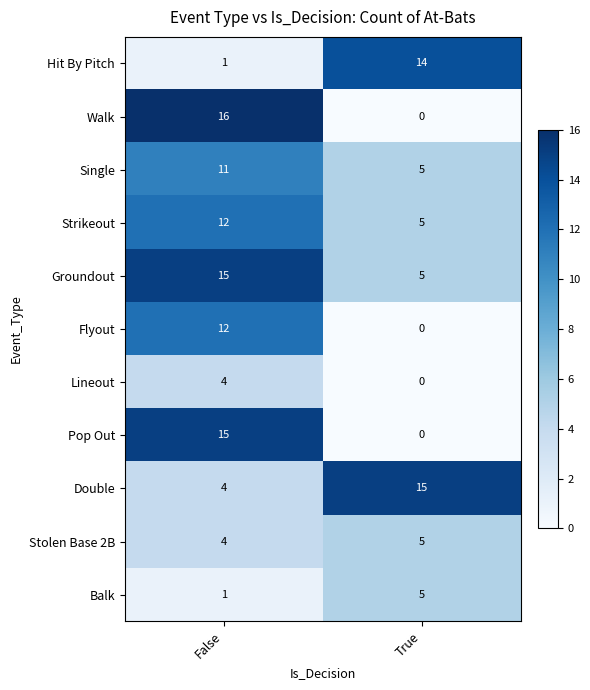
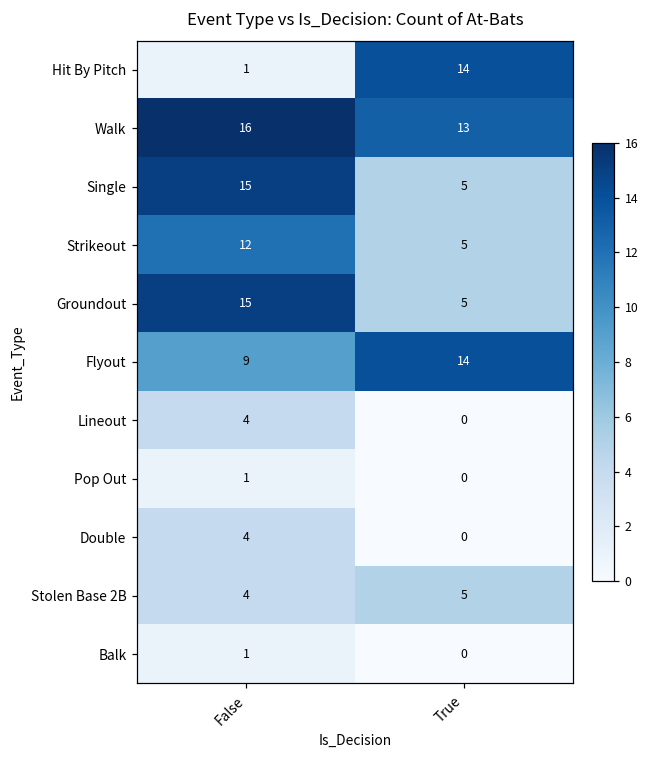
Walk, True: 0 -> 13
Single, False: 11 -> 15
Flyout, False: 12 -> 9
Flyout, True: 0 -> 14
Pop Out, False: 15 -> 1
Double, True: 15 -> 0
Balk, True: 5 -> 0
